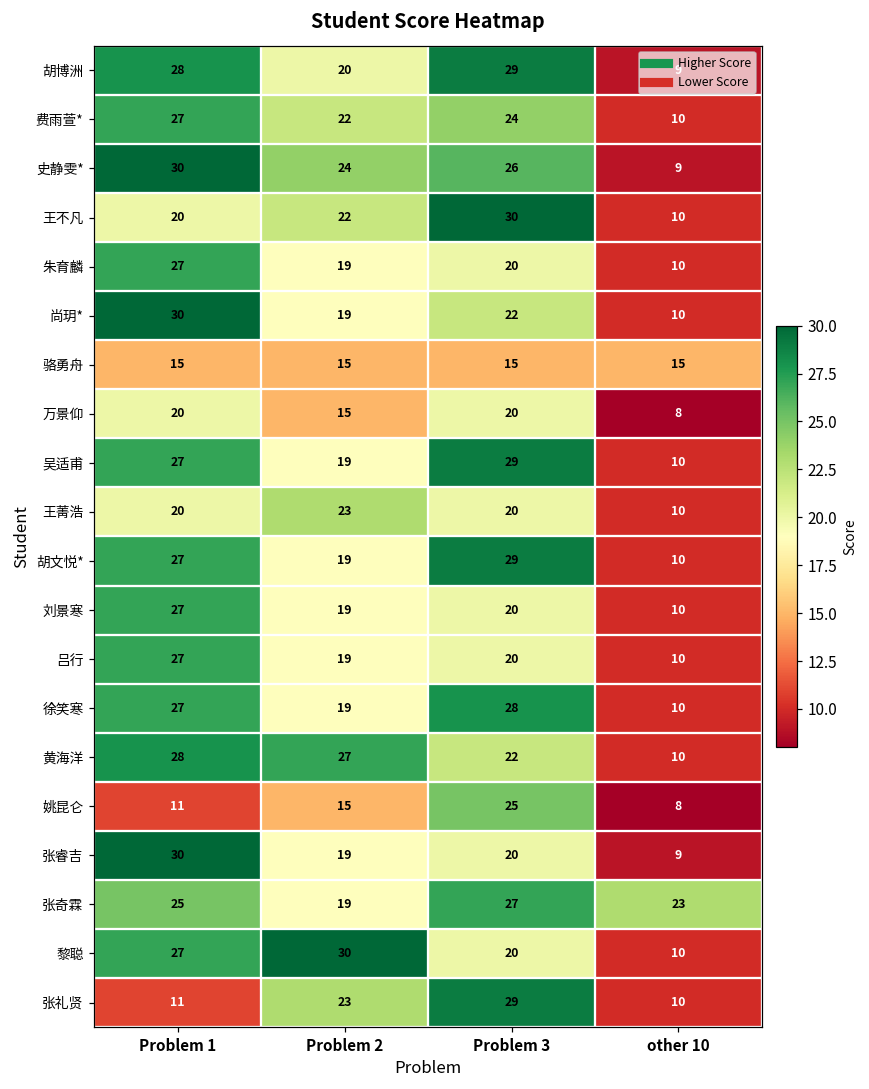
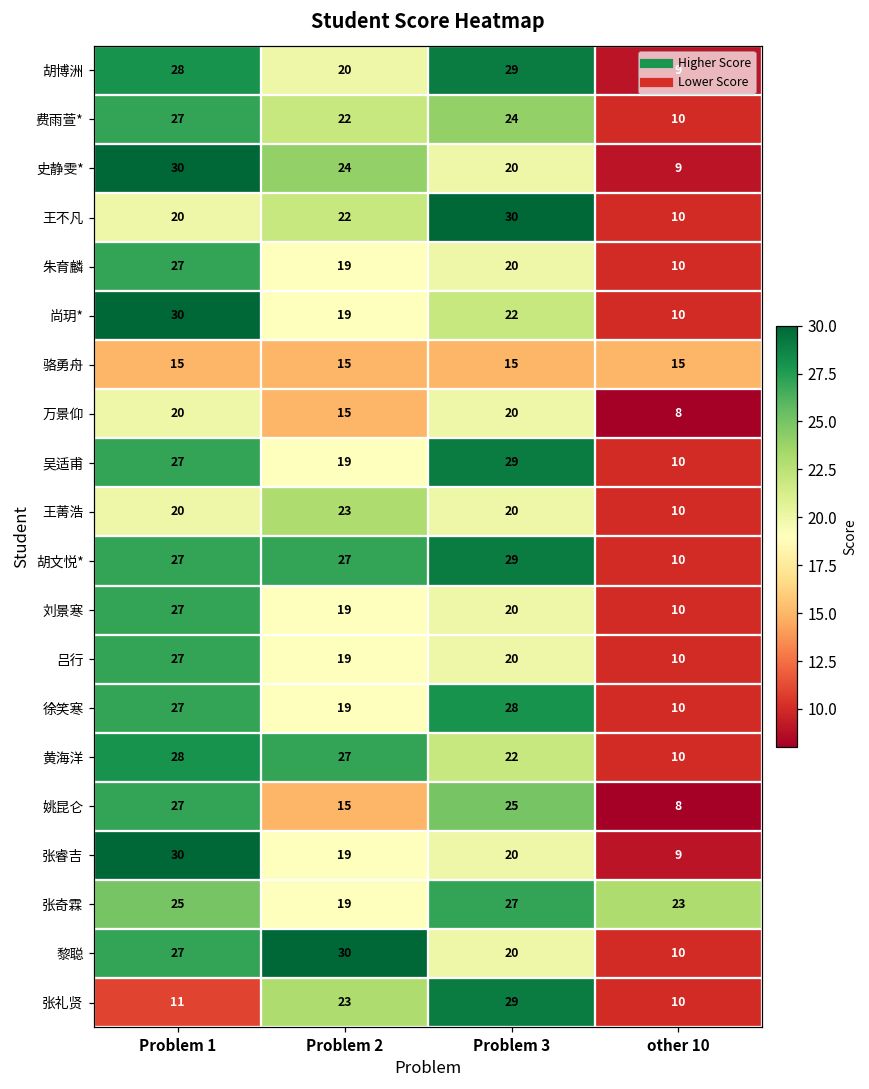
史静雯*, Problem 3: 26 -> 20
胡文悦*, Problem 2: 19 -> 27
姚昆仑, Problem 1: 11 -> 27
